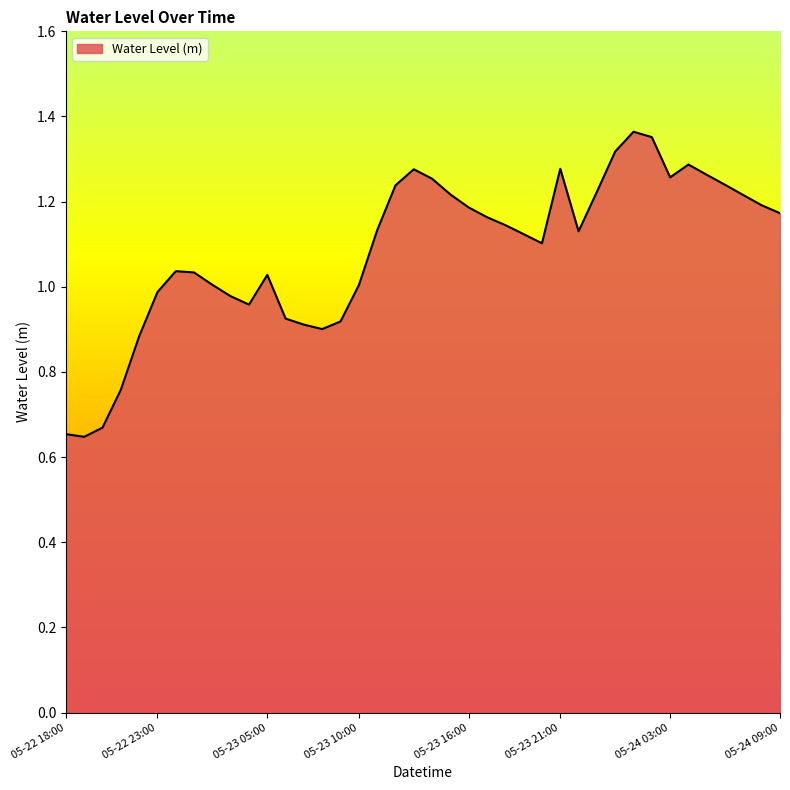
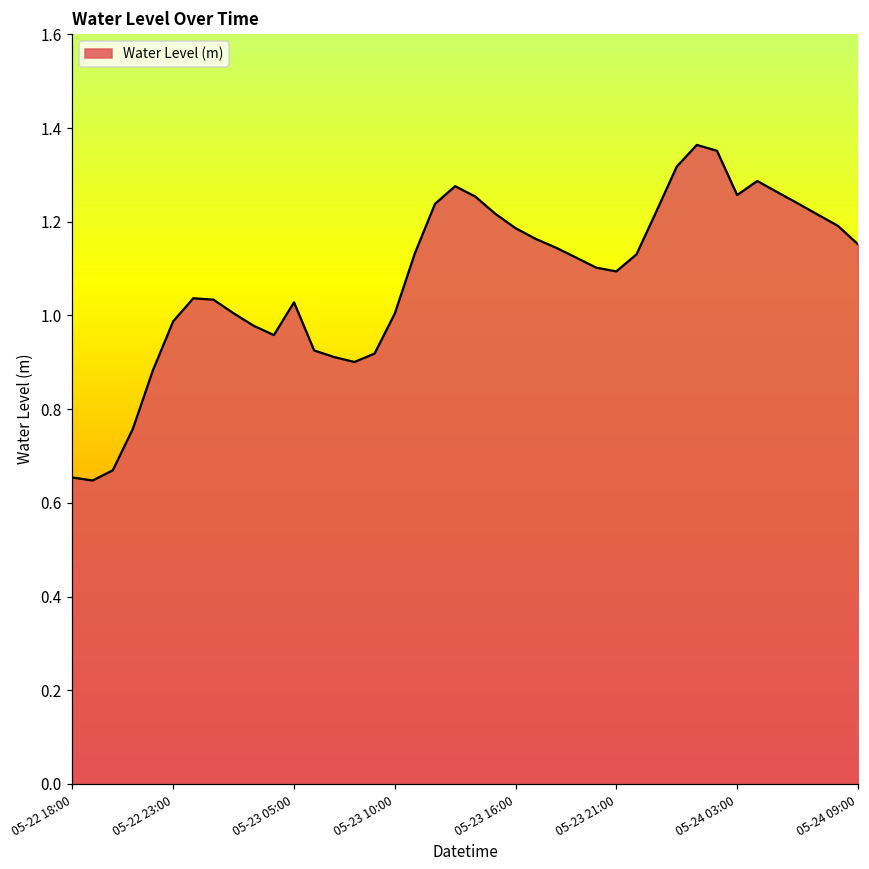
05-23 21:00: 1.28 -> 1.09
05-24 09:00: 1.17 -> 1.15
